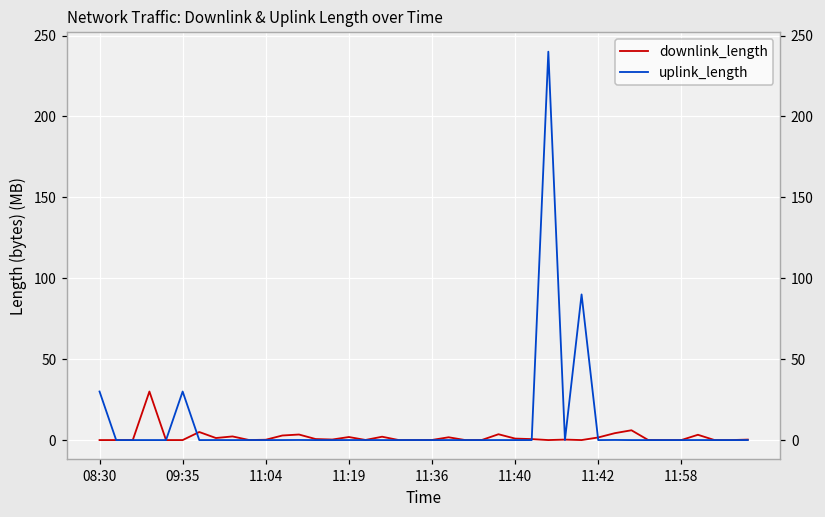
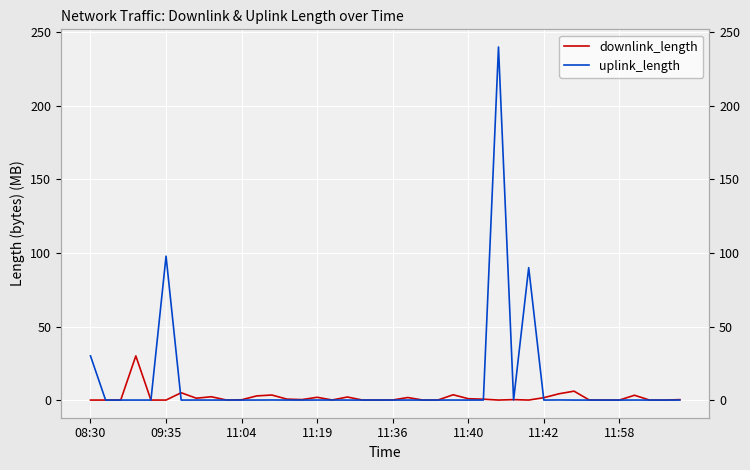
uplink_length, 09:35: 30 -> 98
